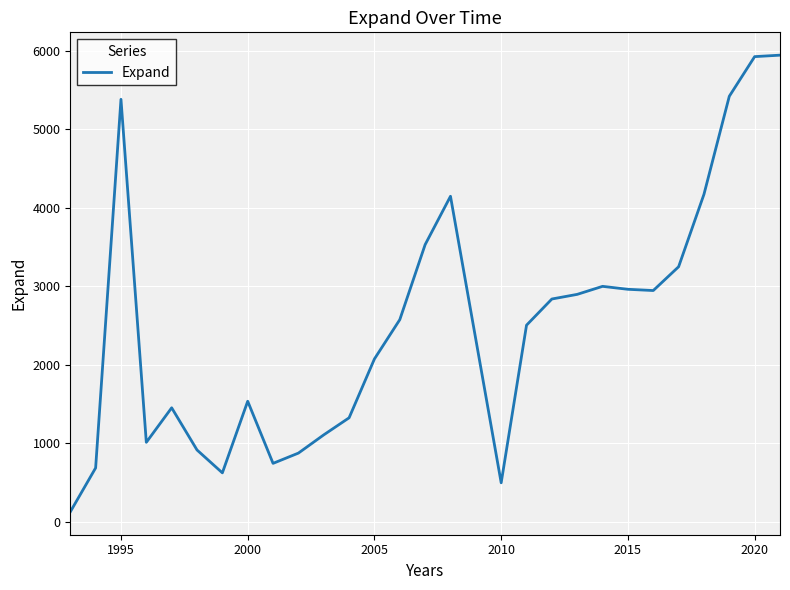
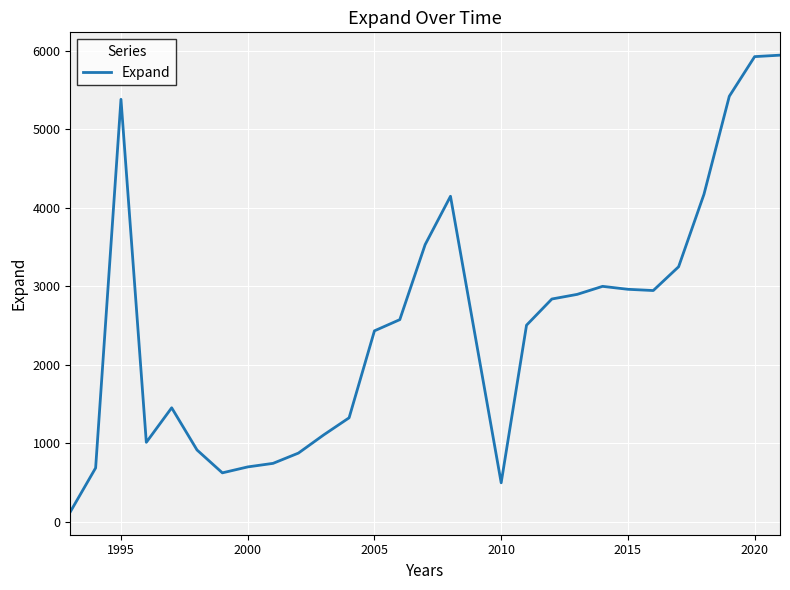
2000: 1500 -> 700
2005: 2100 -> 2400
